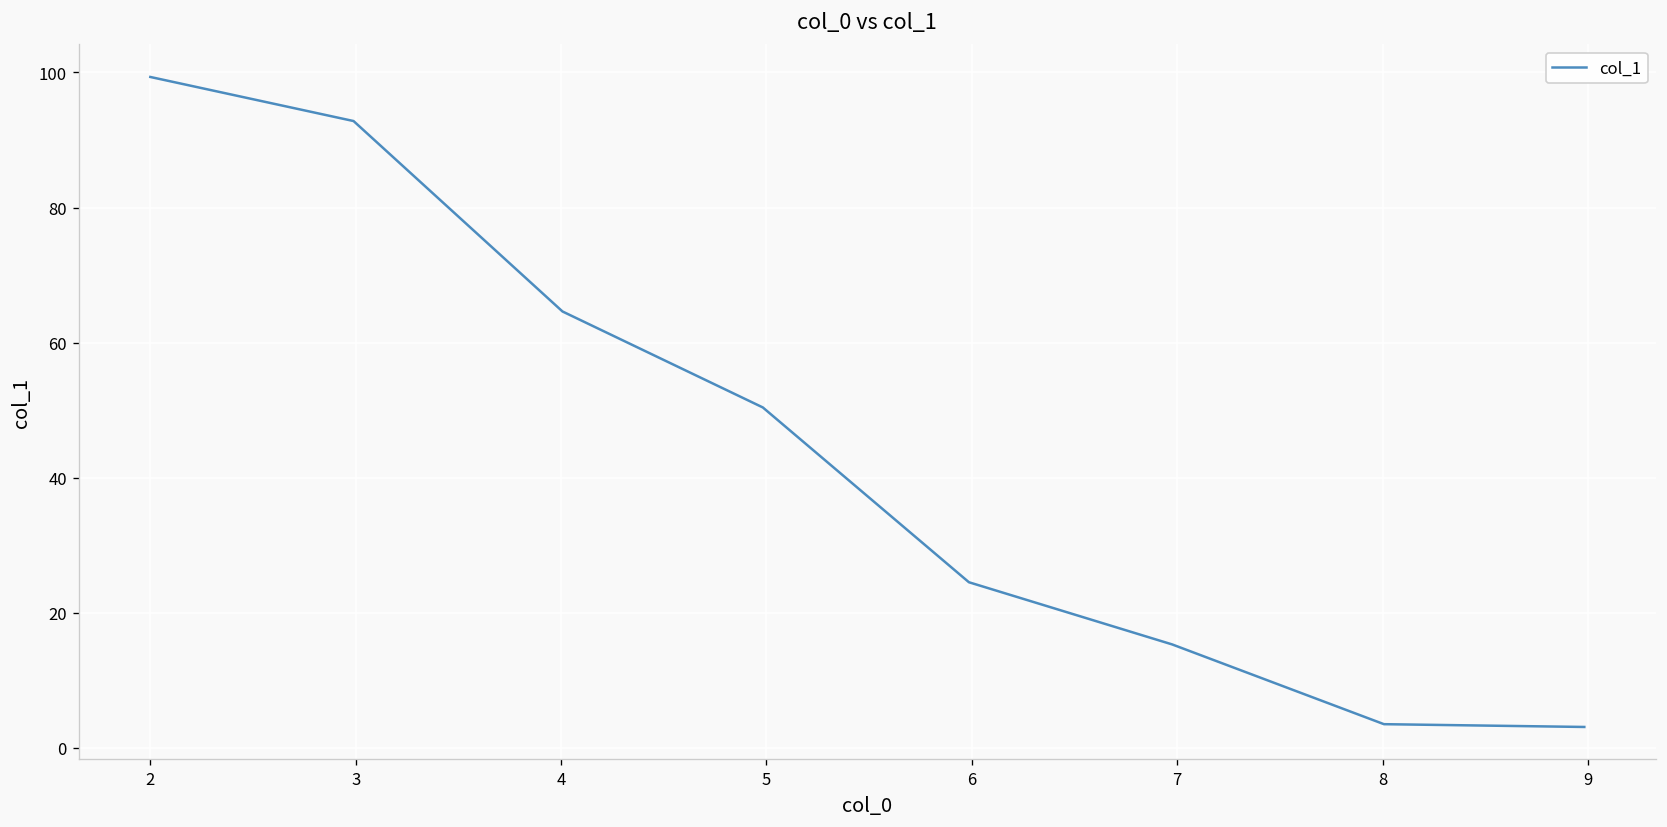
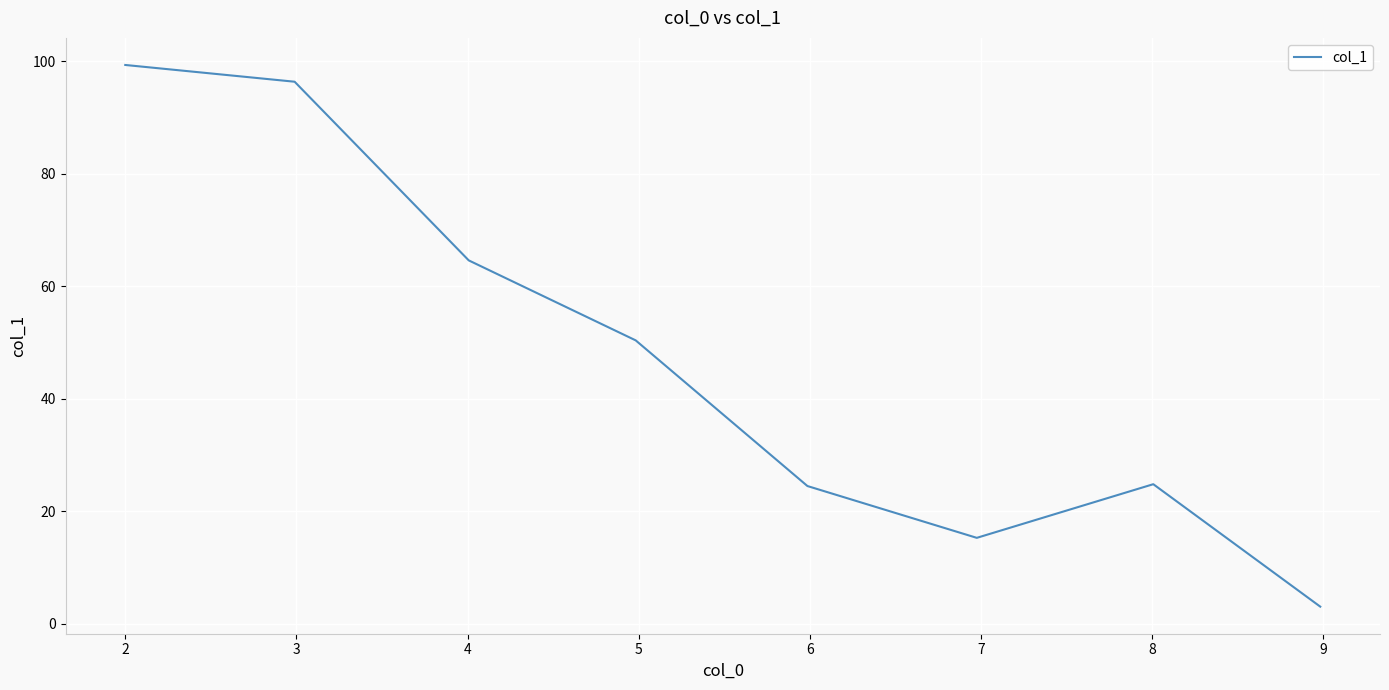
3: 93 -> 96
8: 3 -> 25
